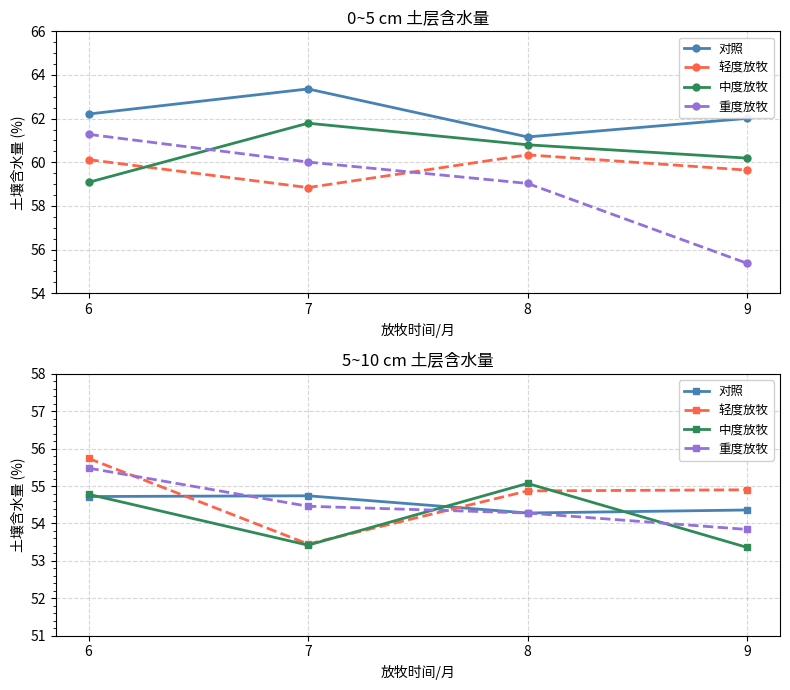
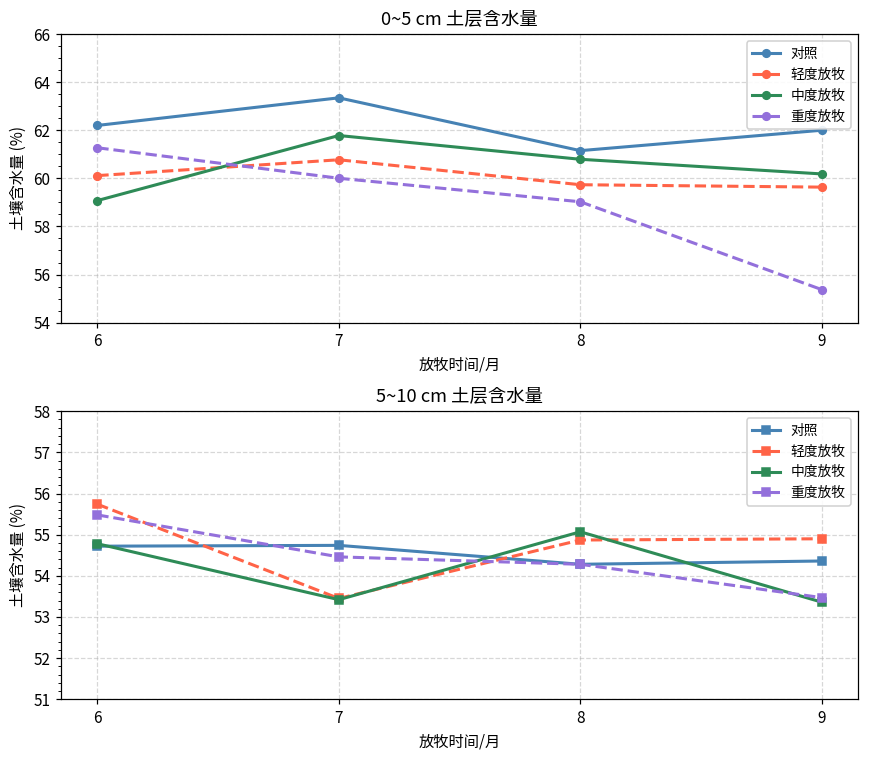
0~5 cm 土层含水量, 轻度放牧, 7: 58.8 -> 60.8
0~5 cm 土层含水量, 轻度放牧, 8: 60.3 -> 59.7
5~10 cm 土层含水量, 重度放牧, 9: 53.8 -> 53.5
